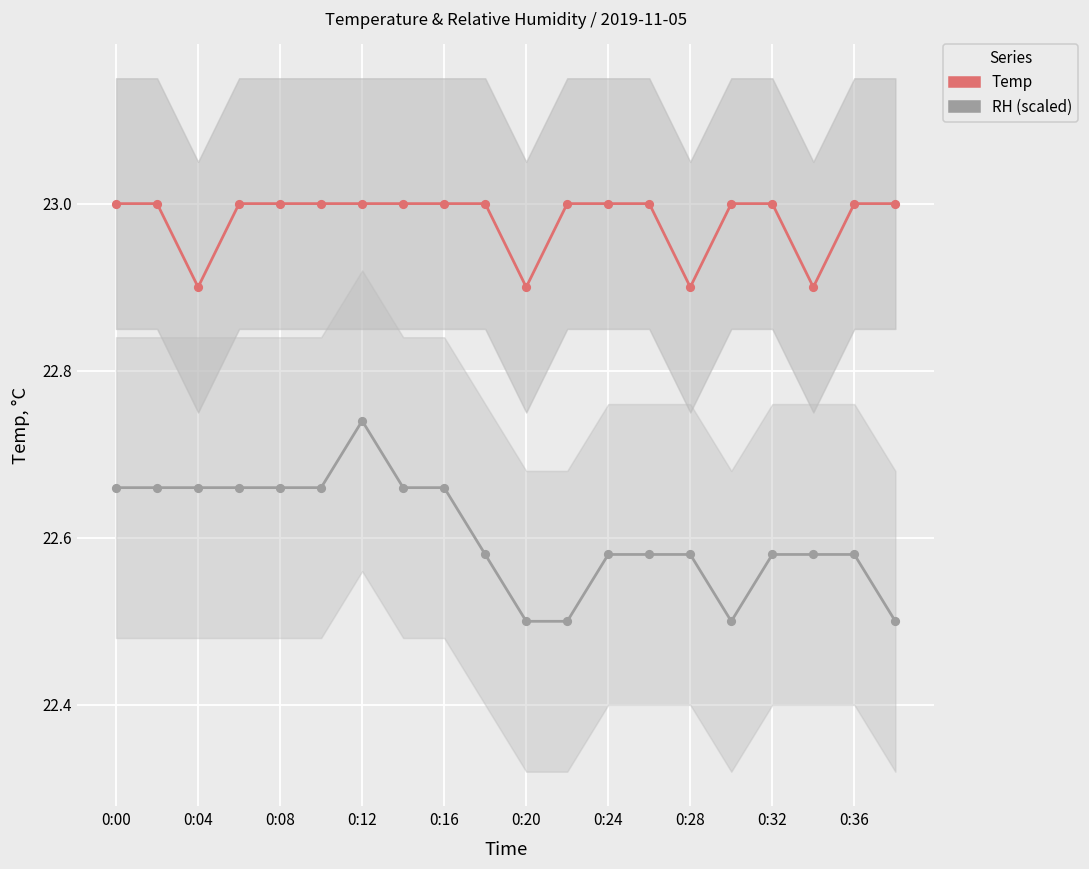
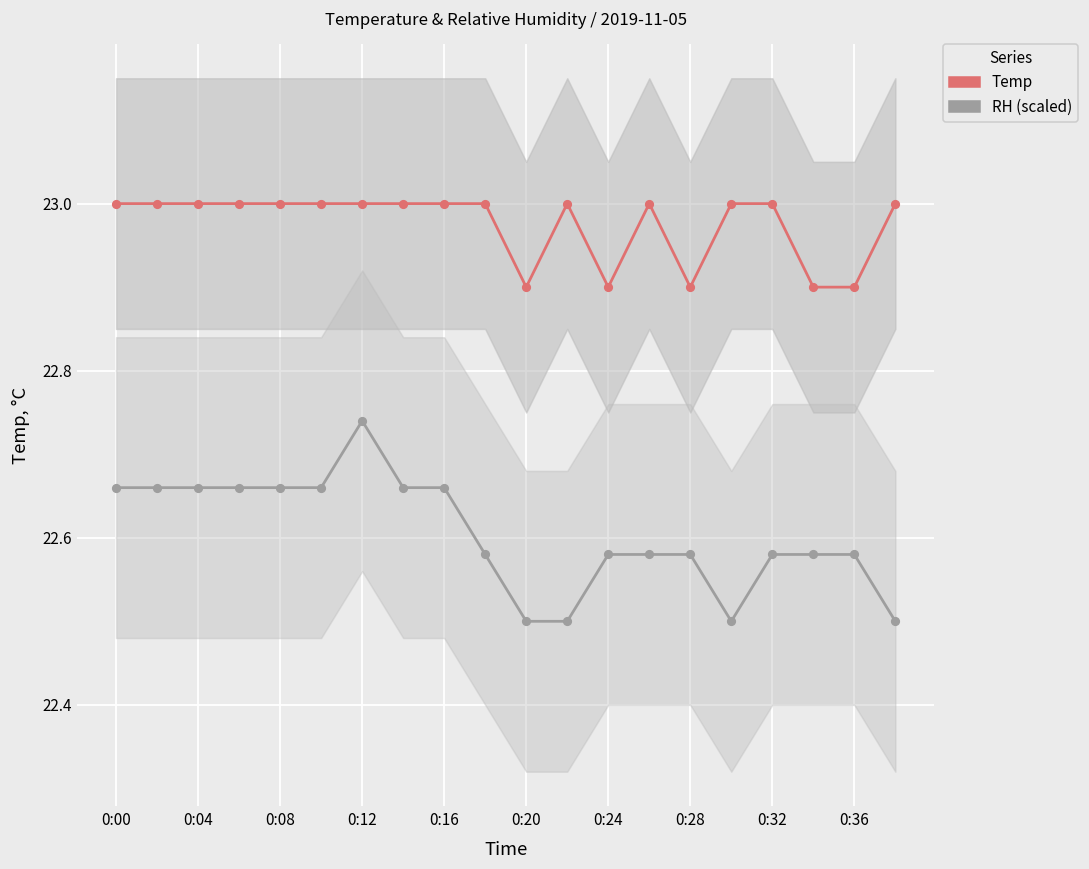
Temp, 0:04: 22.9 -> 23.0
Temp, 0:24: 23.0 -> 22.9
Temp, 0:36: 23.0 -> 22.9
